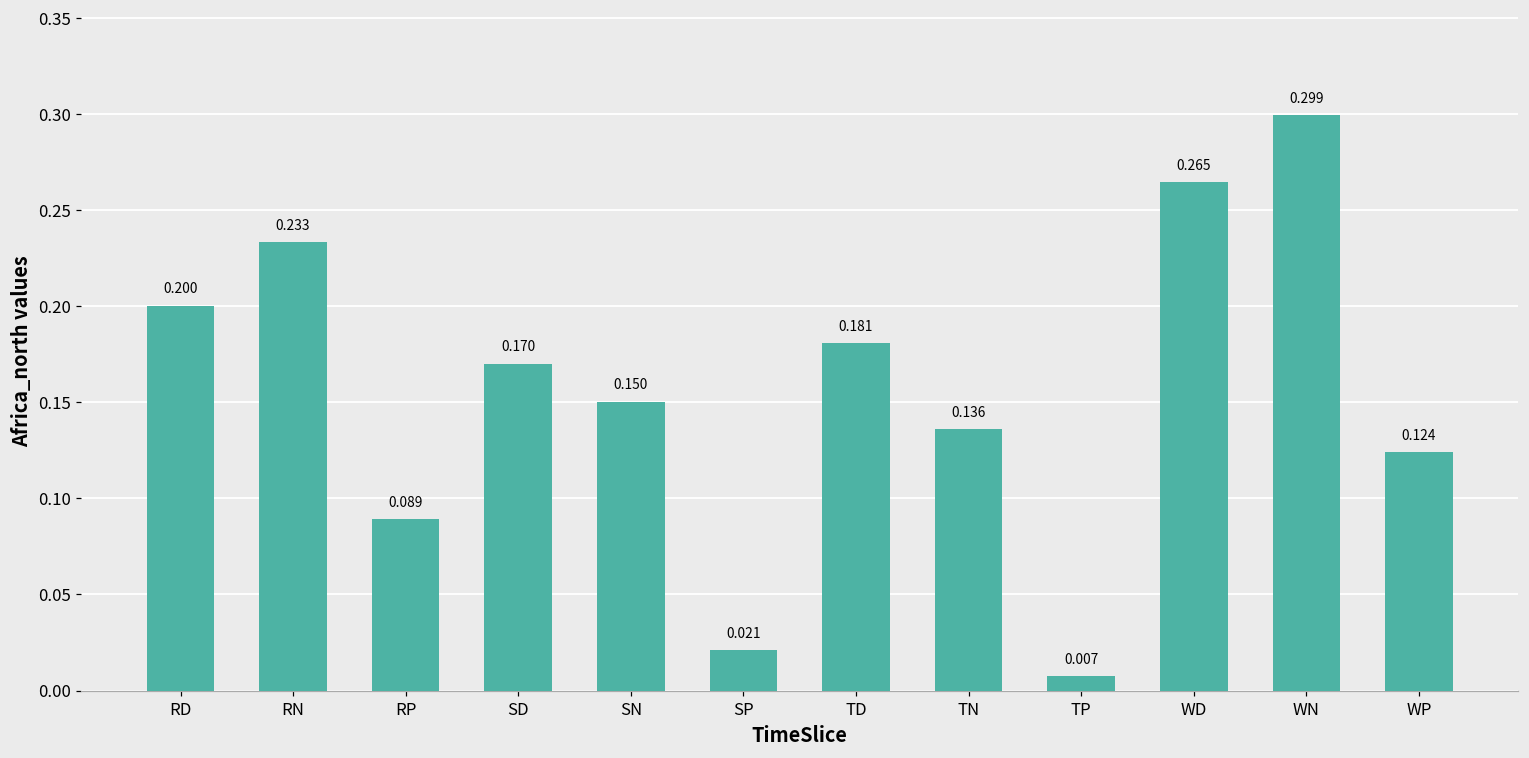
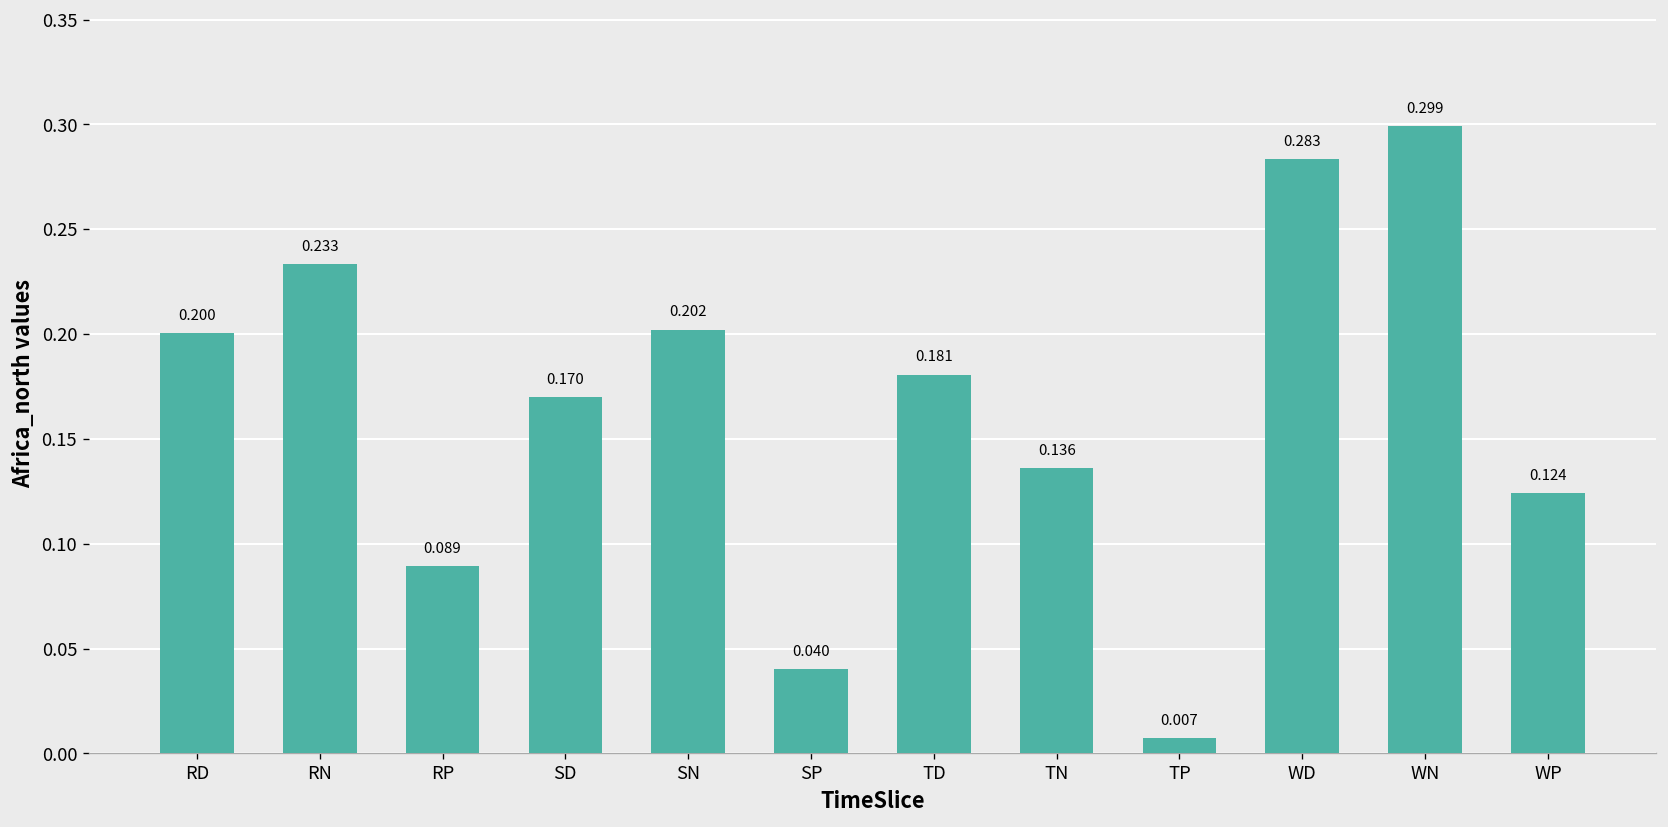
SN: 0.150 -> 0.202
SP: 0.021 -> 0.040
WD: 0.265 -> 0.283
